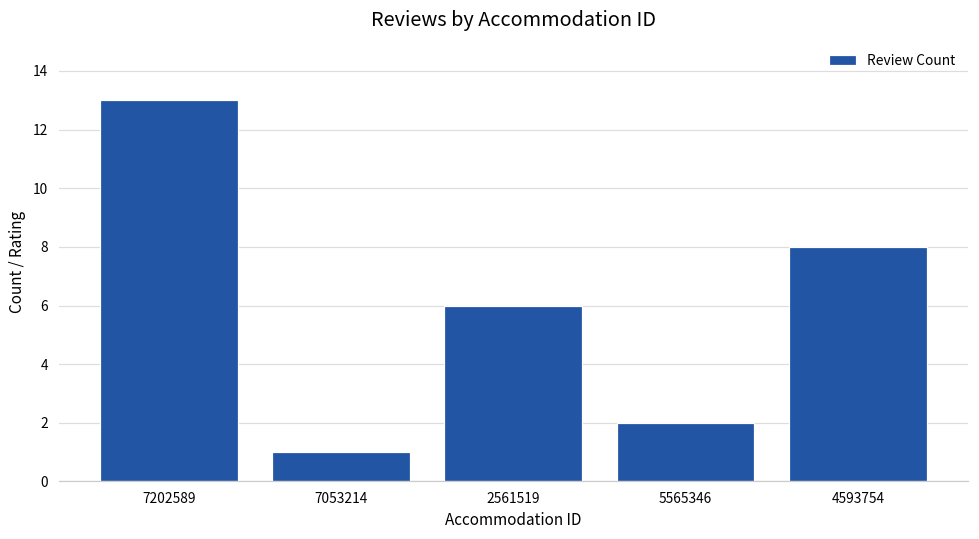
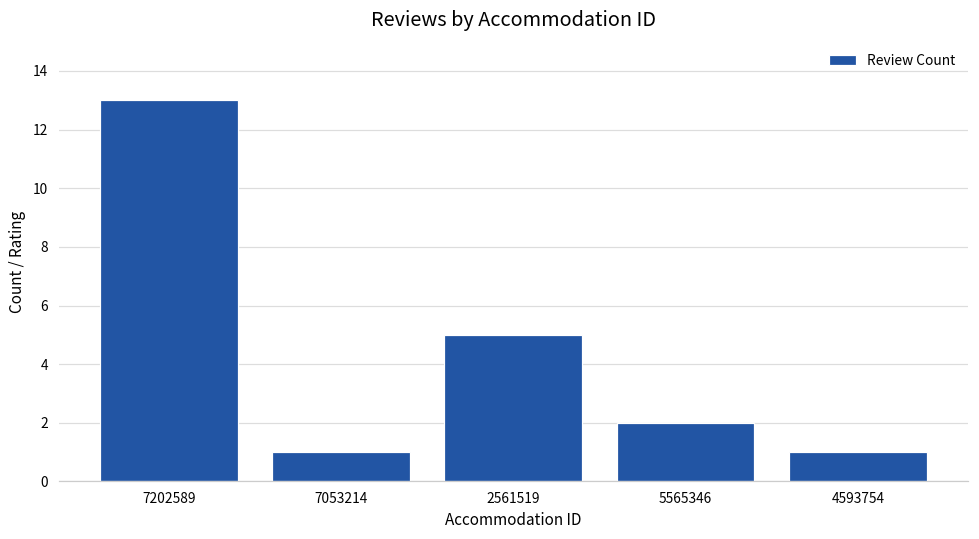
2561519: 6 -> 5
4593754: 8 -> 1
